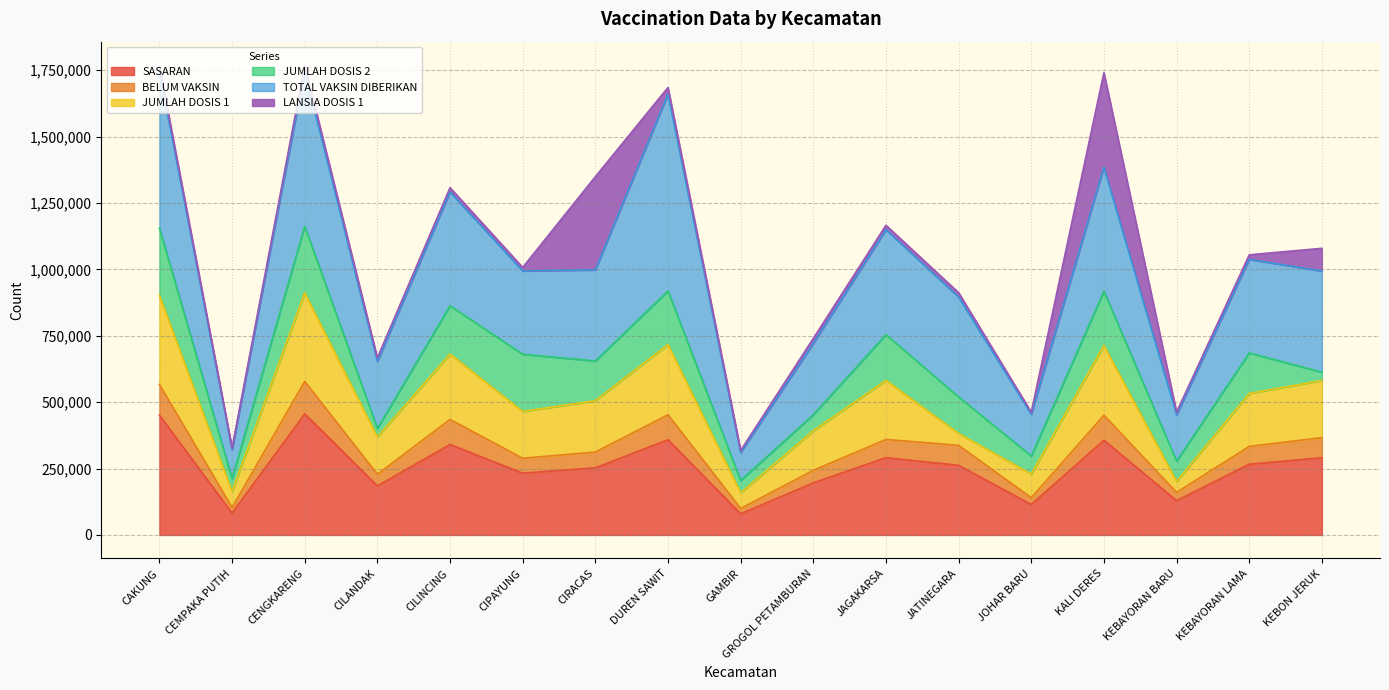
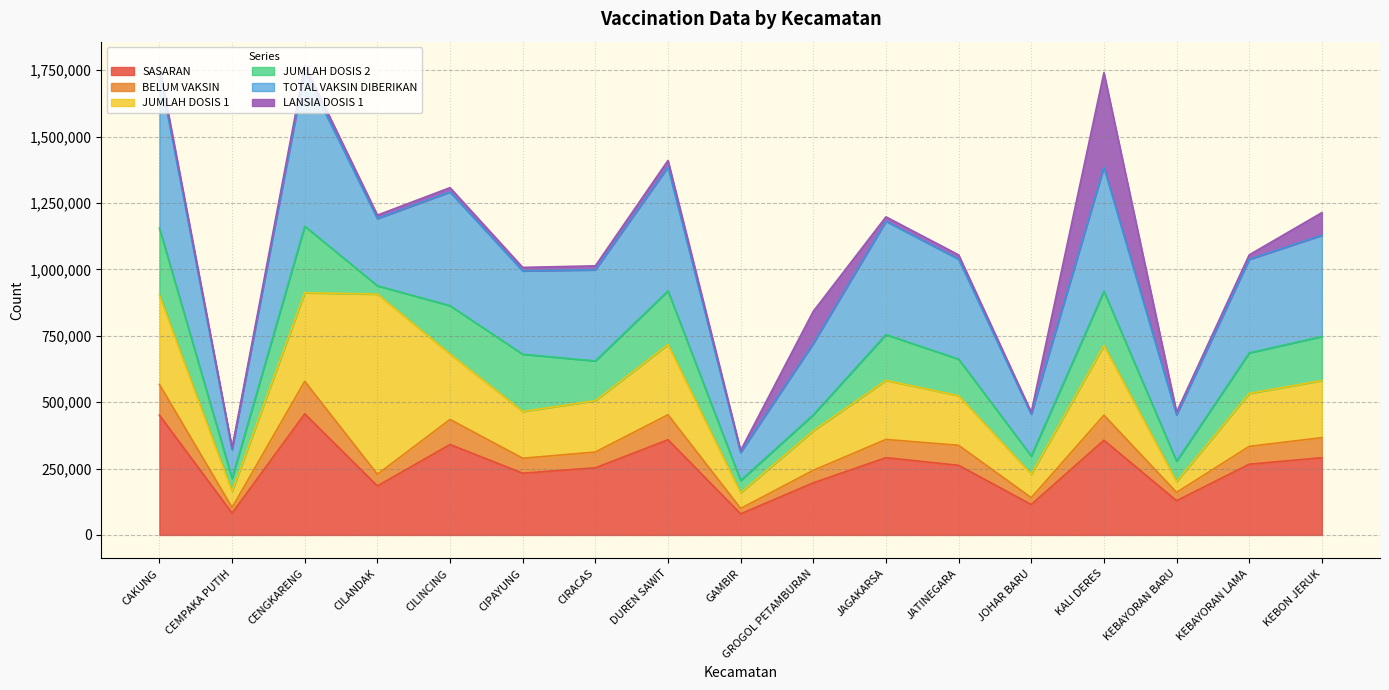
JUMLAH DOSIS 1, CILANDAK: 140,000 -> 680,000
LANSIA DOSIS 1, CIRACAS: 350,000 -> 20,000
TOTAL VAKSIN DIBERIKAN, DUREN SAWIT: 740,000 -> 470,000
LANSIA DOSIS 1, GROGOL PETAMBURAN: 20,000 -> 120,000
TOTAL VAKSIN DIBERIKAN, JAGAKARSA: 390,000 -> 430,000
JUMLAH DOSIS 1, JATINEGARA: 40,000 -> 190,000
JUMLAH DOSIS 2, KEBON JERUK: 30,000 -> 170,000
